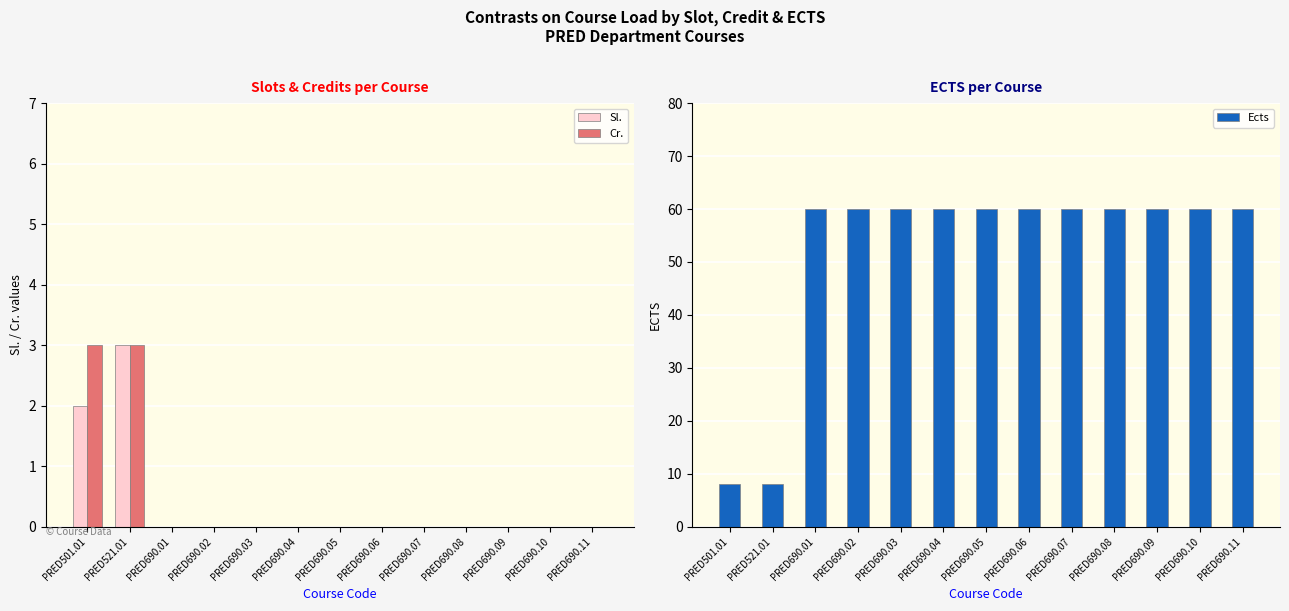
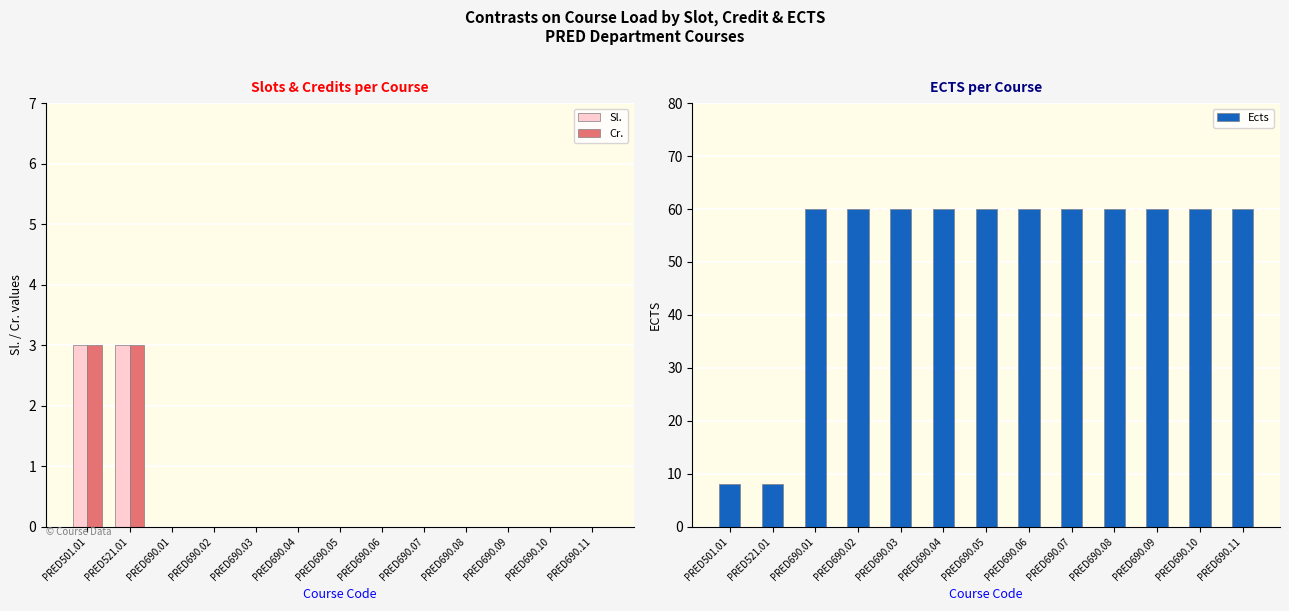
Slots & Credits per Course, Sl., PRED501.01: 2 -> 3
